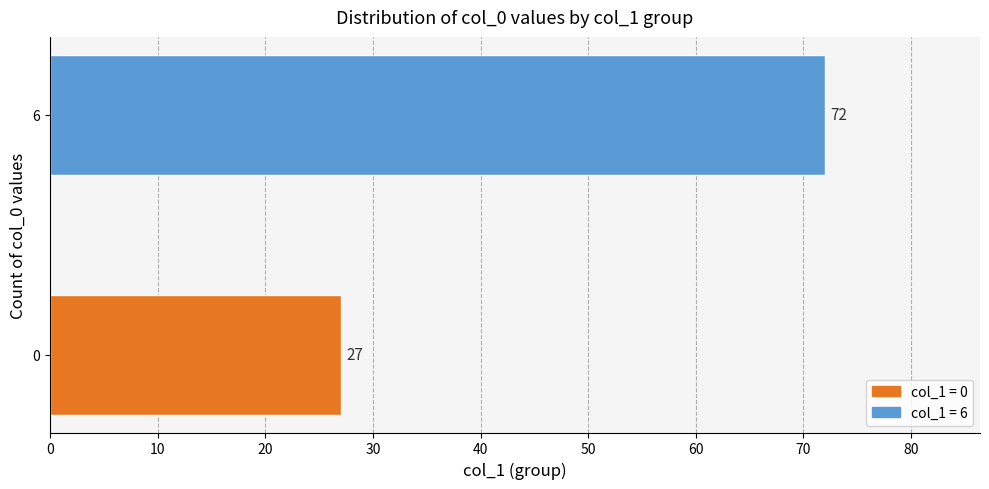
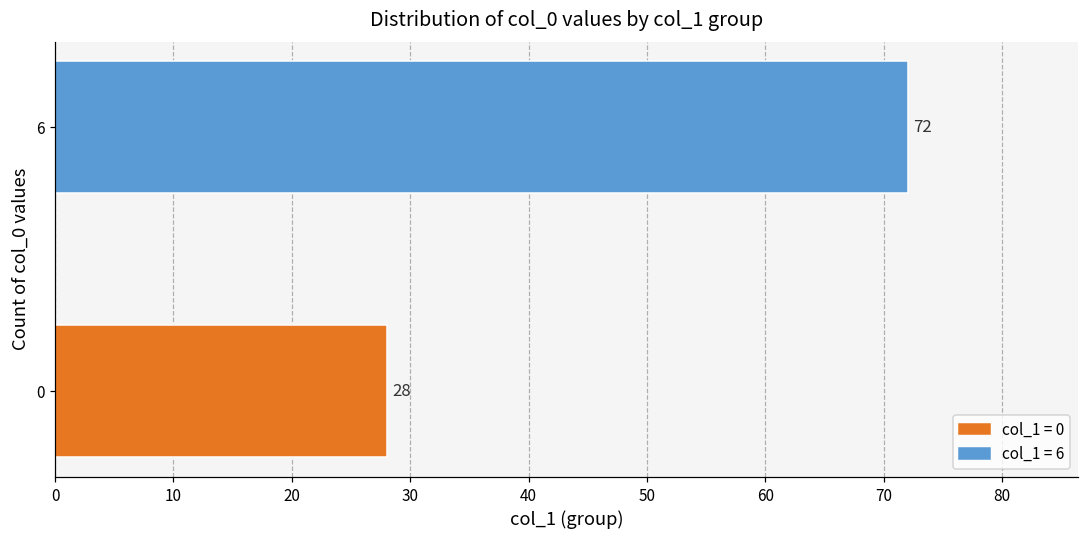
0: 27 -> 28
